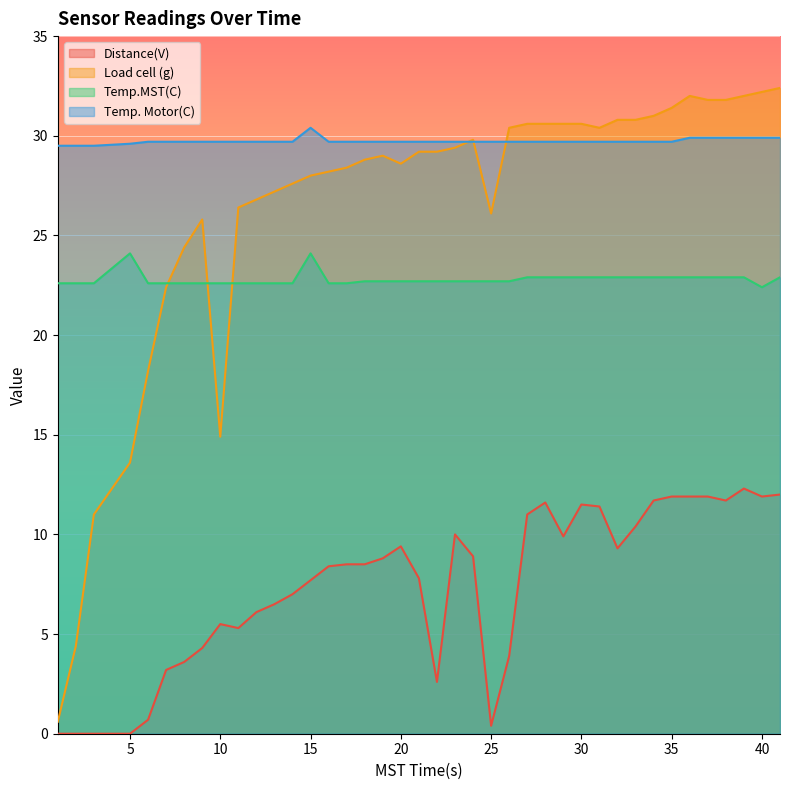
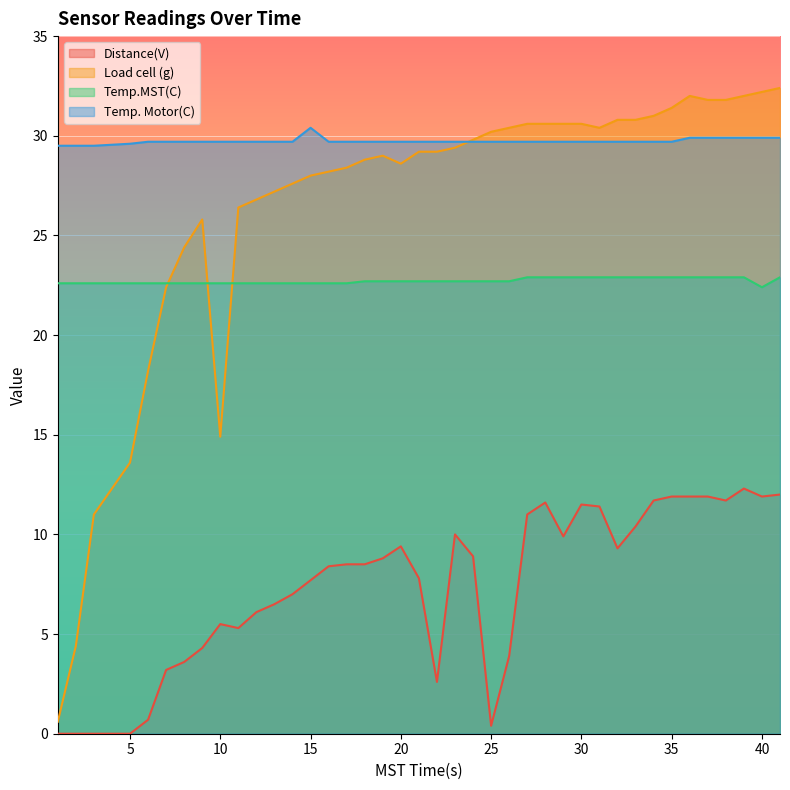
Temp.MST(C), 5: 24.1 -> 22.6
Temp.MST(C), 15: 24.1 -> 22.6
Load cell (g), 25: 26.1 -> 30.2
